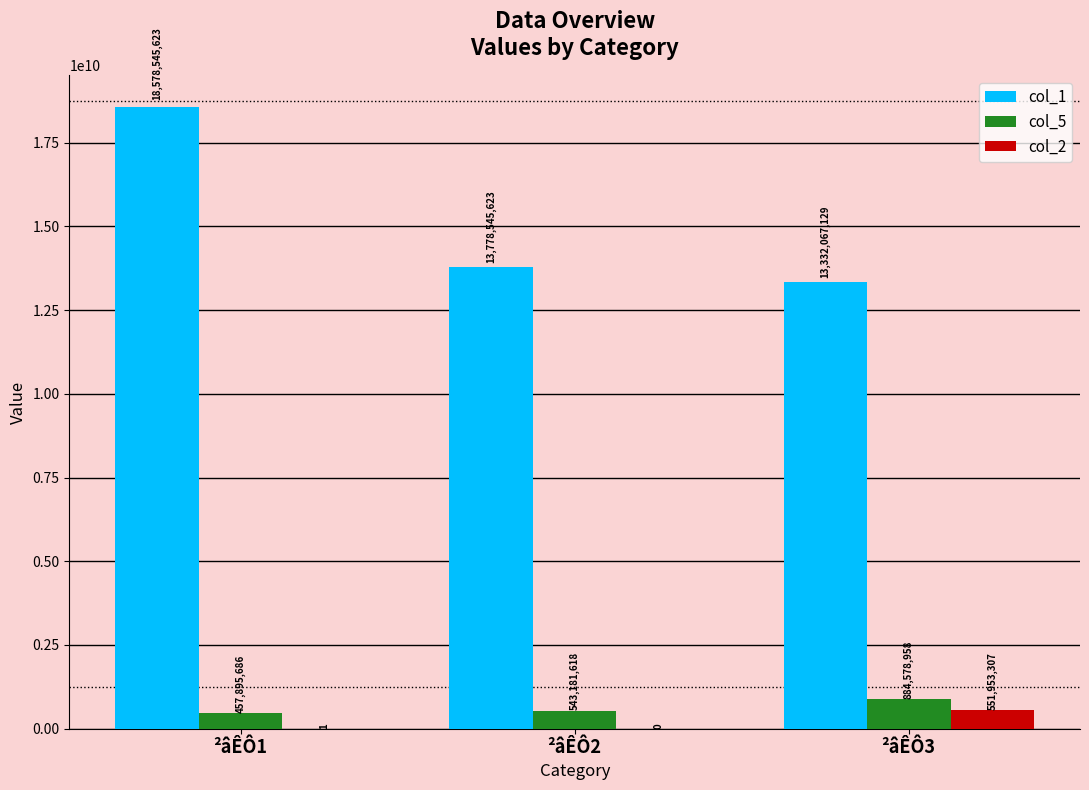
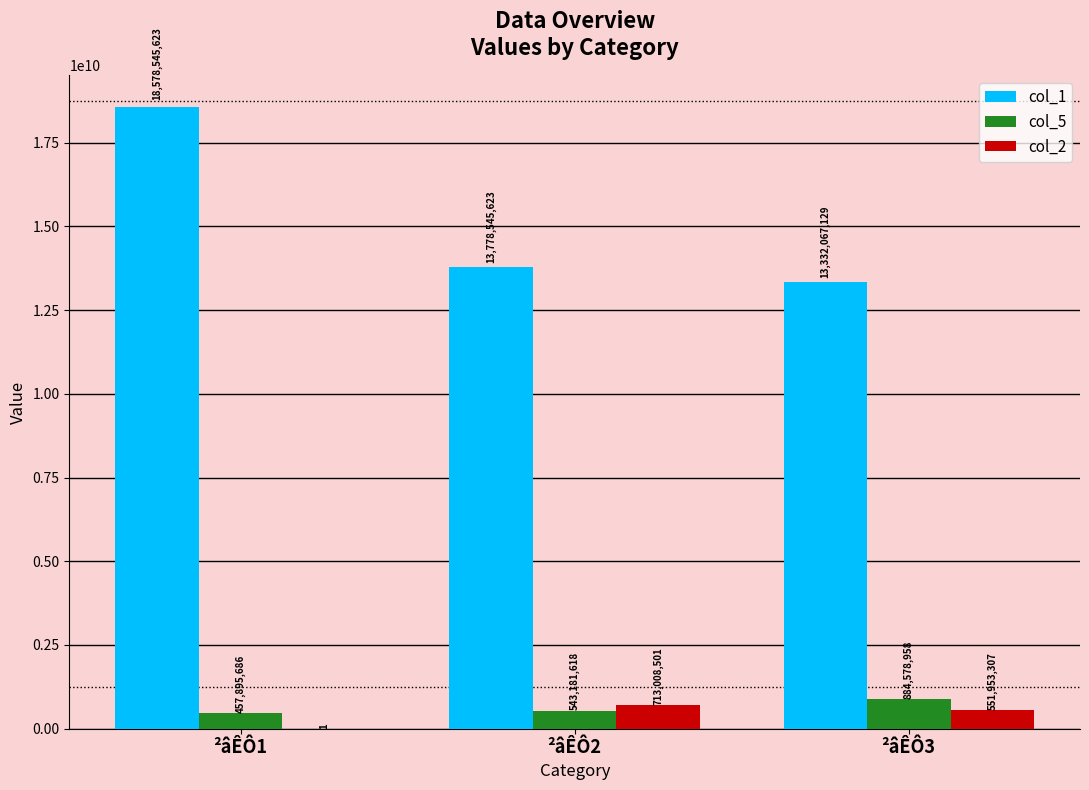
col_2, ²âÊÔ2: 0 -> 713,008,501
